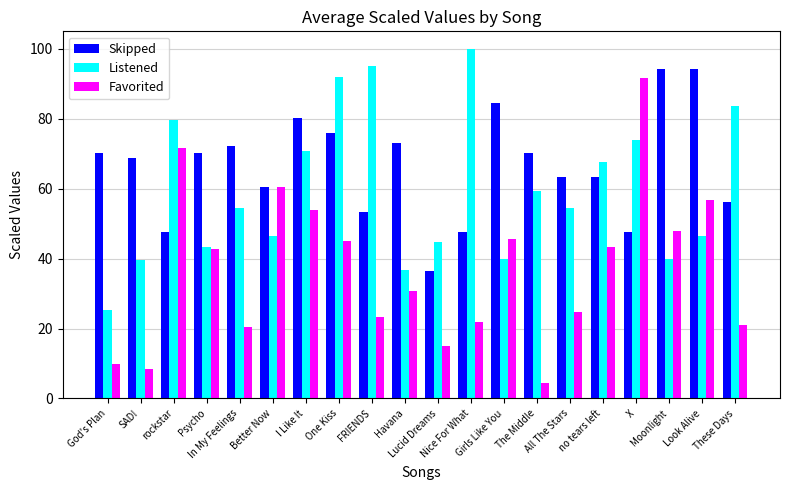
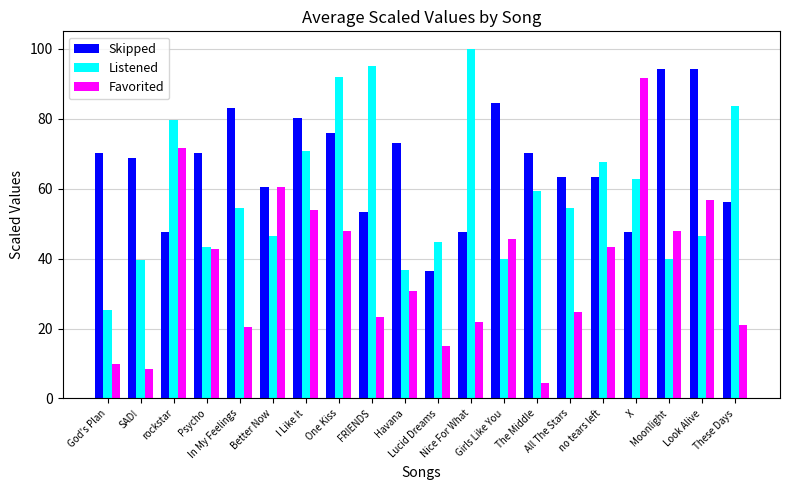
Skipped, In My Feelings: 72 -> 83
Favorited, One Kiss: 45 -> 48
Listened, X: 74 -> 63
